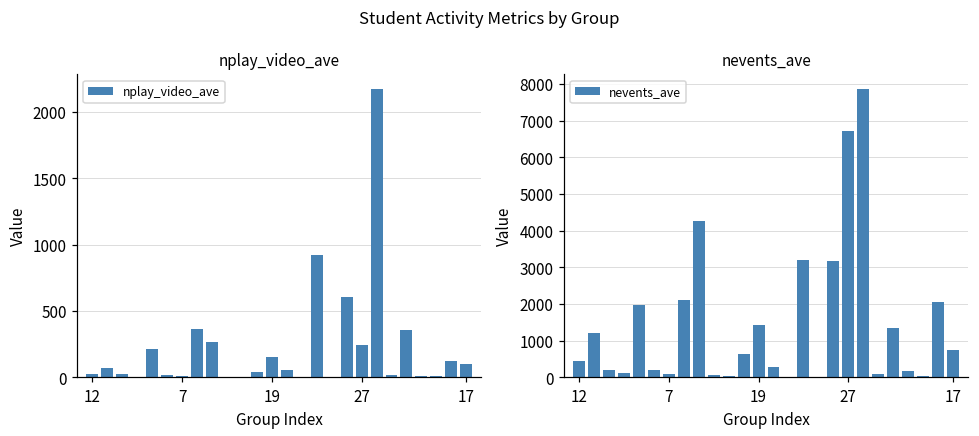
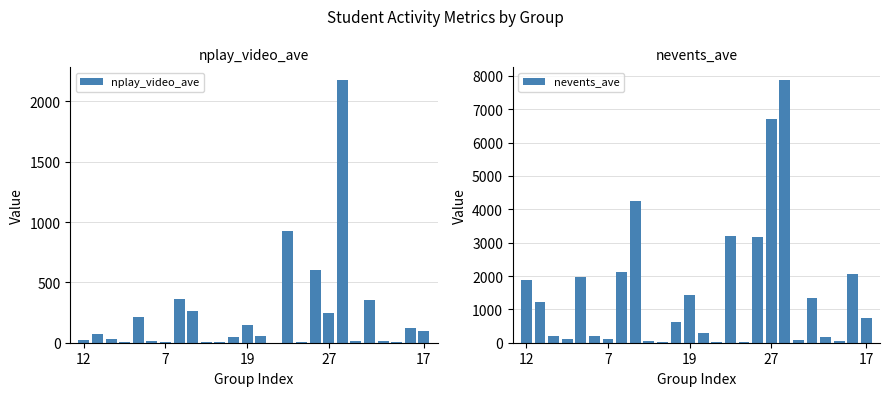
nevents_ave, 12: 400 -> 1900
